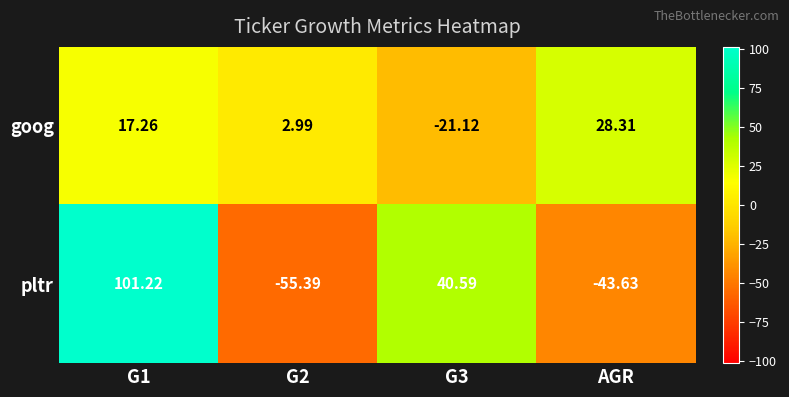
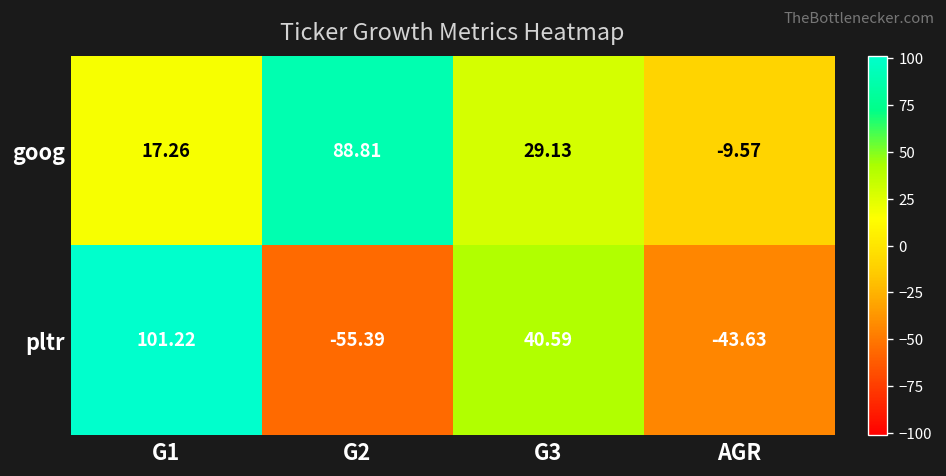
goog, G2: 2.99 -> 88.81
goog, G3: -21.12 -> 29.13
goog, AGR: 28.31 -> -9.57
